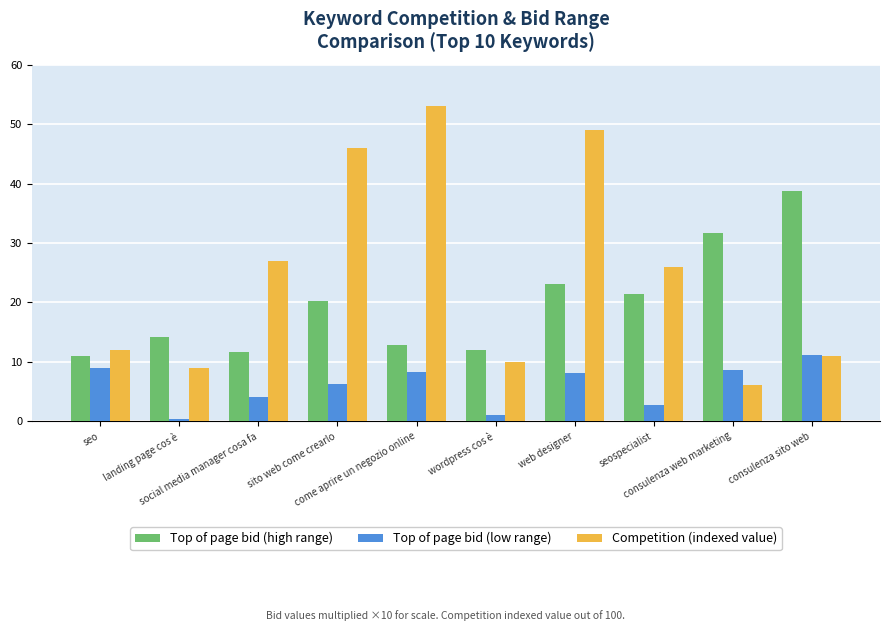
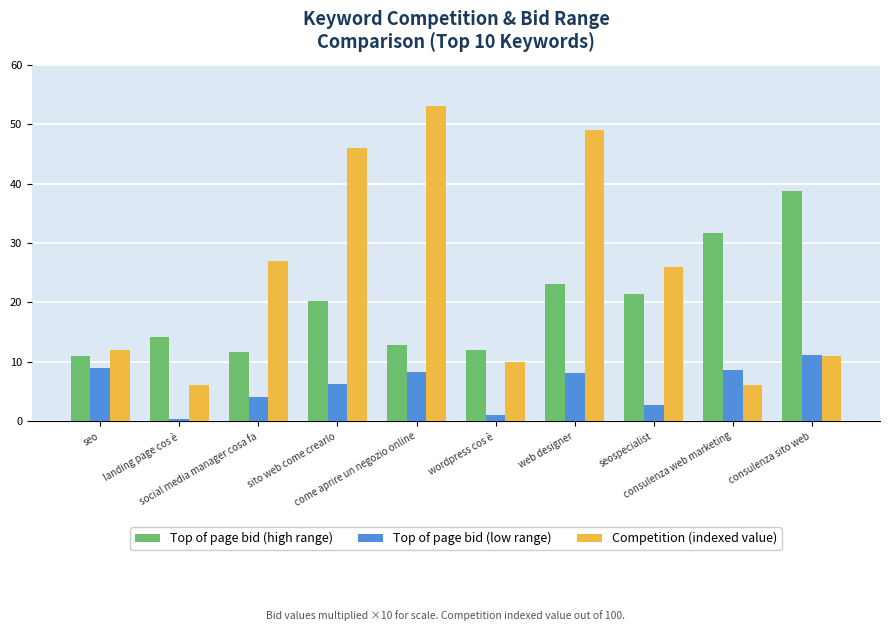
Competition (indexed value), landing page cos è: 9 -> 6
